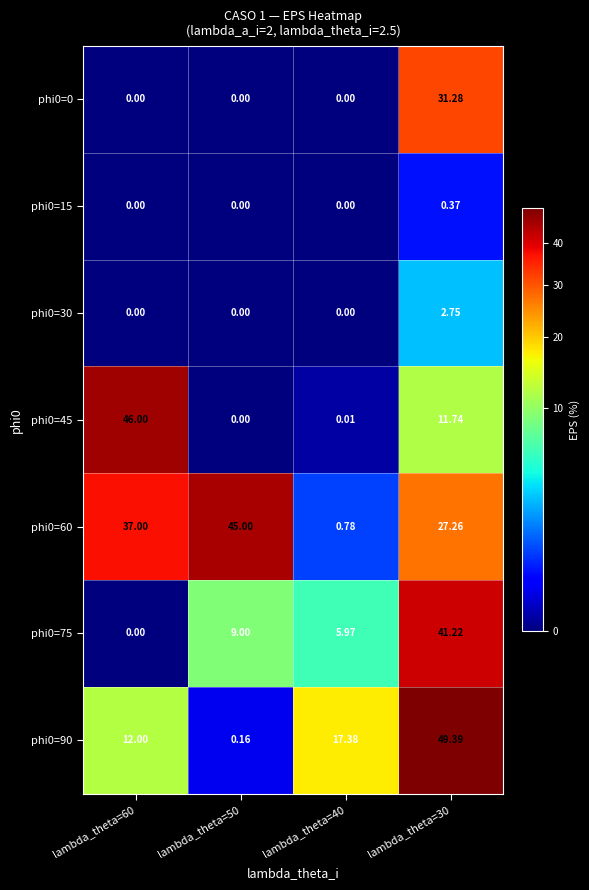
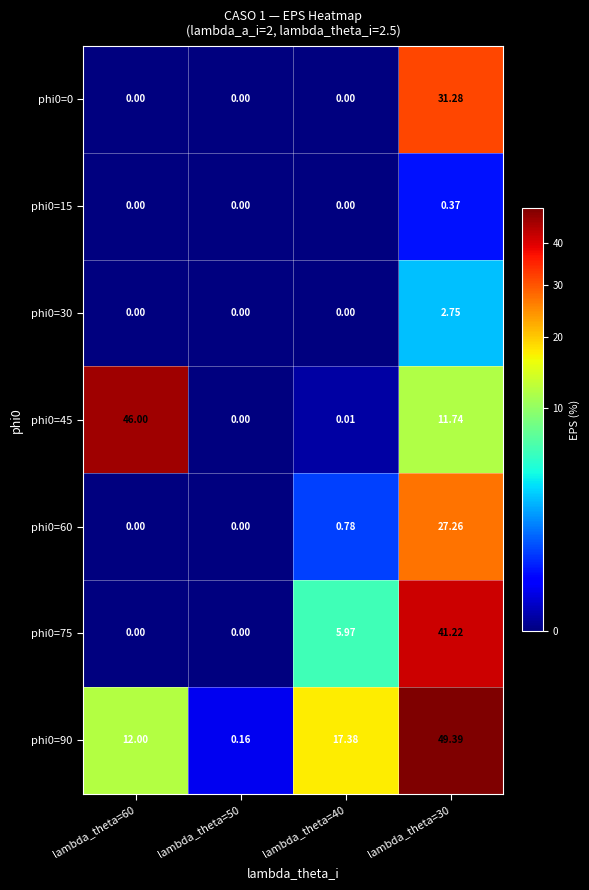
phi0=60, lambda_theta=60: 37.00 -> 0.00
phi0=60, lambda_theta=50: 45.00 -> 0.00
phi0=75, lambda_theta=50: 9.00 -> 0.00
